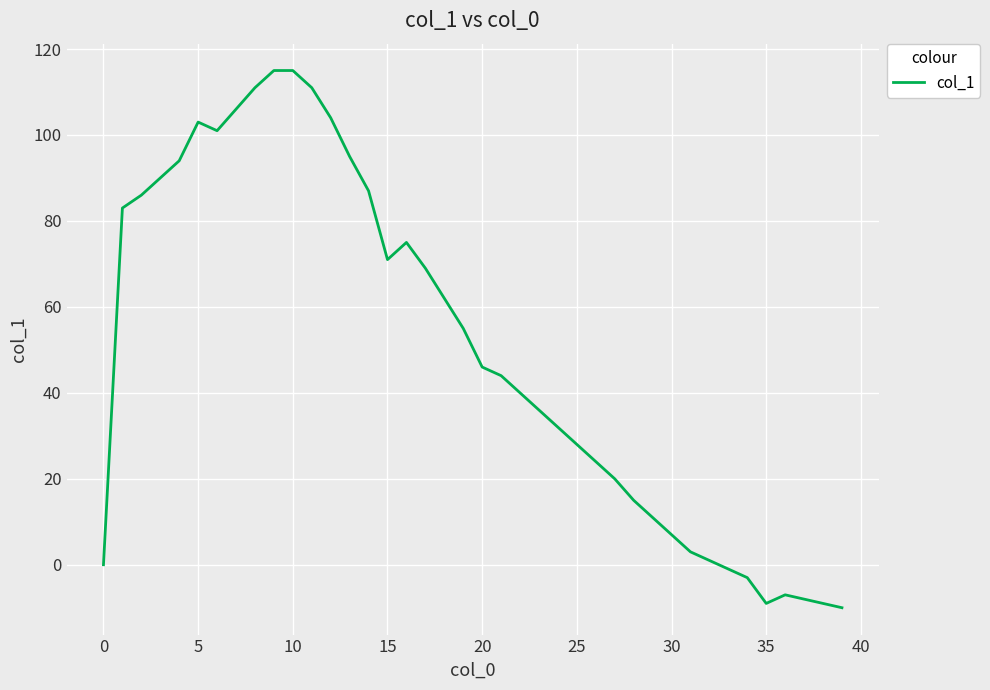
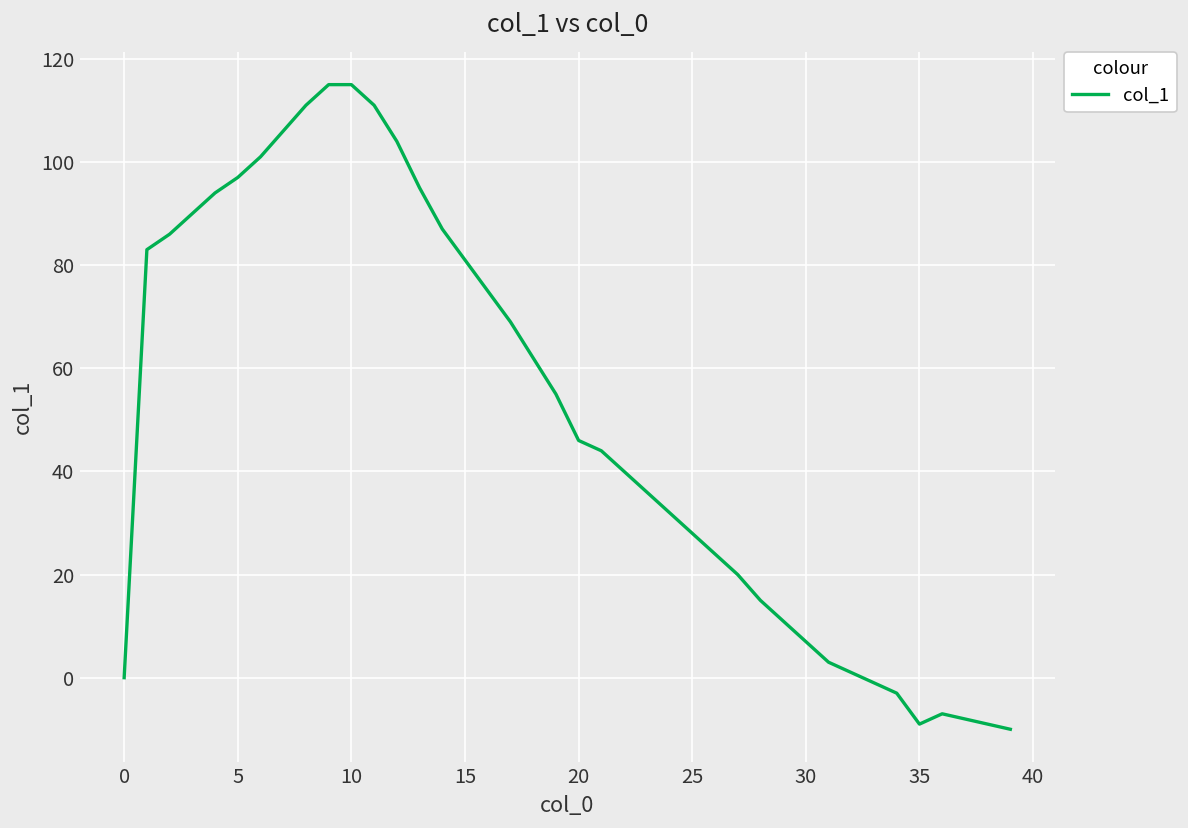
5: 103 -> 97
15: 71 -> 81
